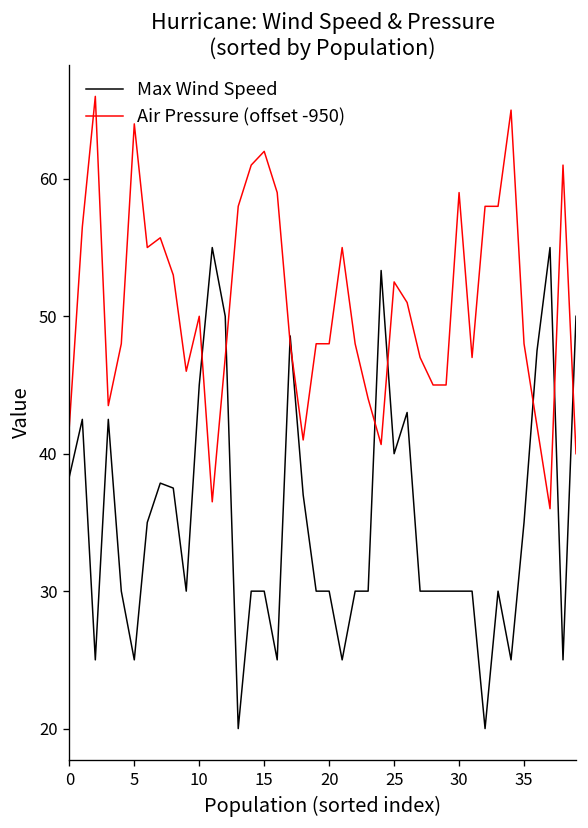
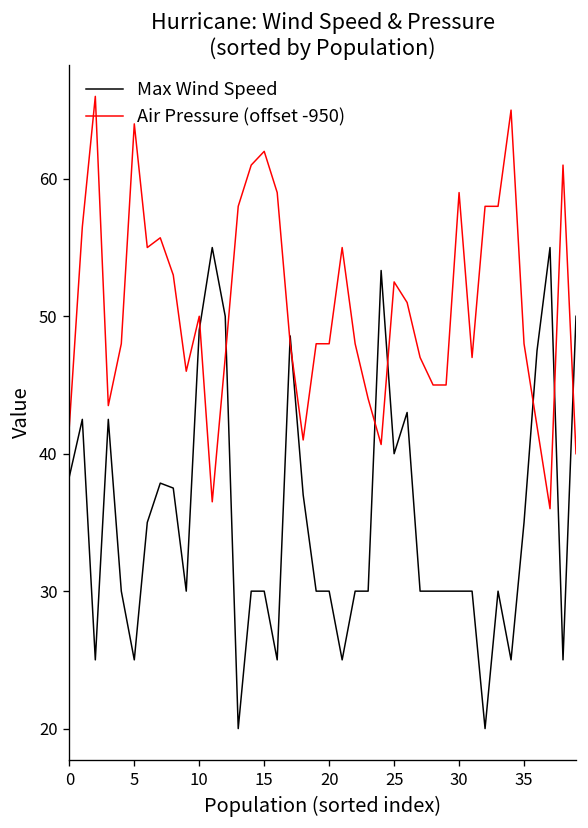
Max Wind Speed, 10: 45 -> 49
